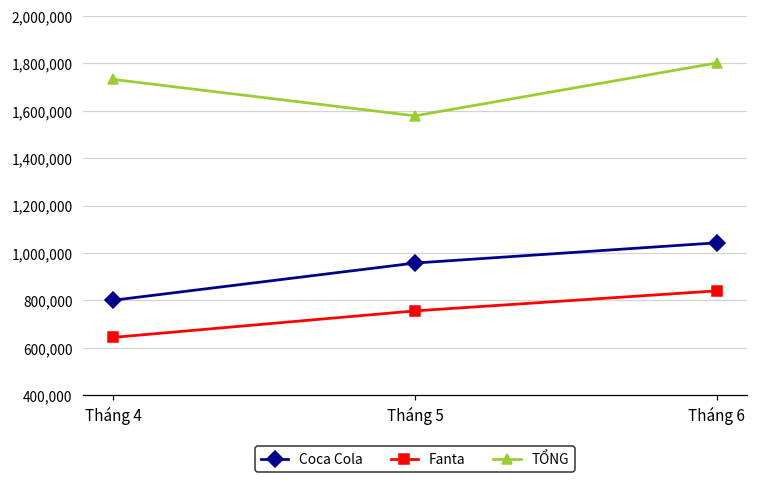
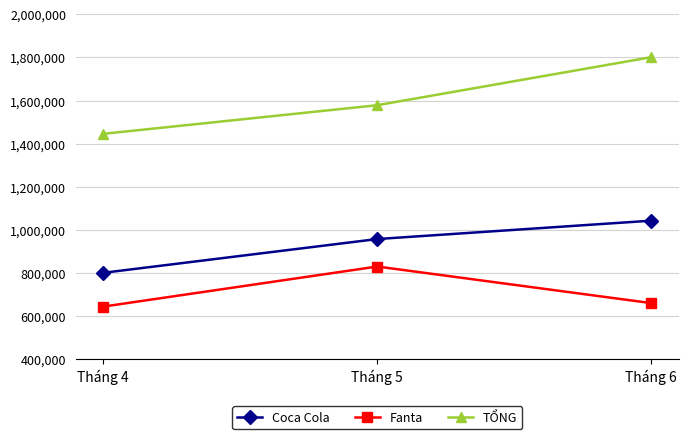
TỔNG, Tháng 4: 1,730,000 -> 1,450,000
Fanta, Tháng 5: 760,000 -> 830,000
Fanta, Tháng 6: 840,000 -> 660,000
